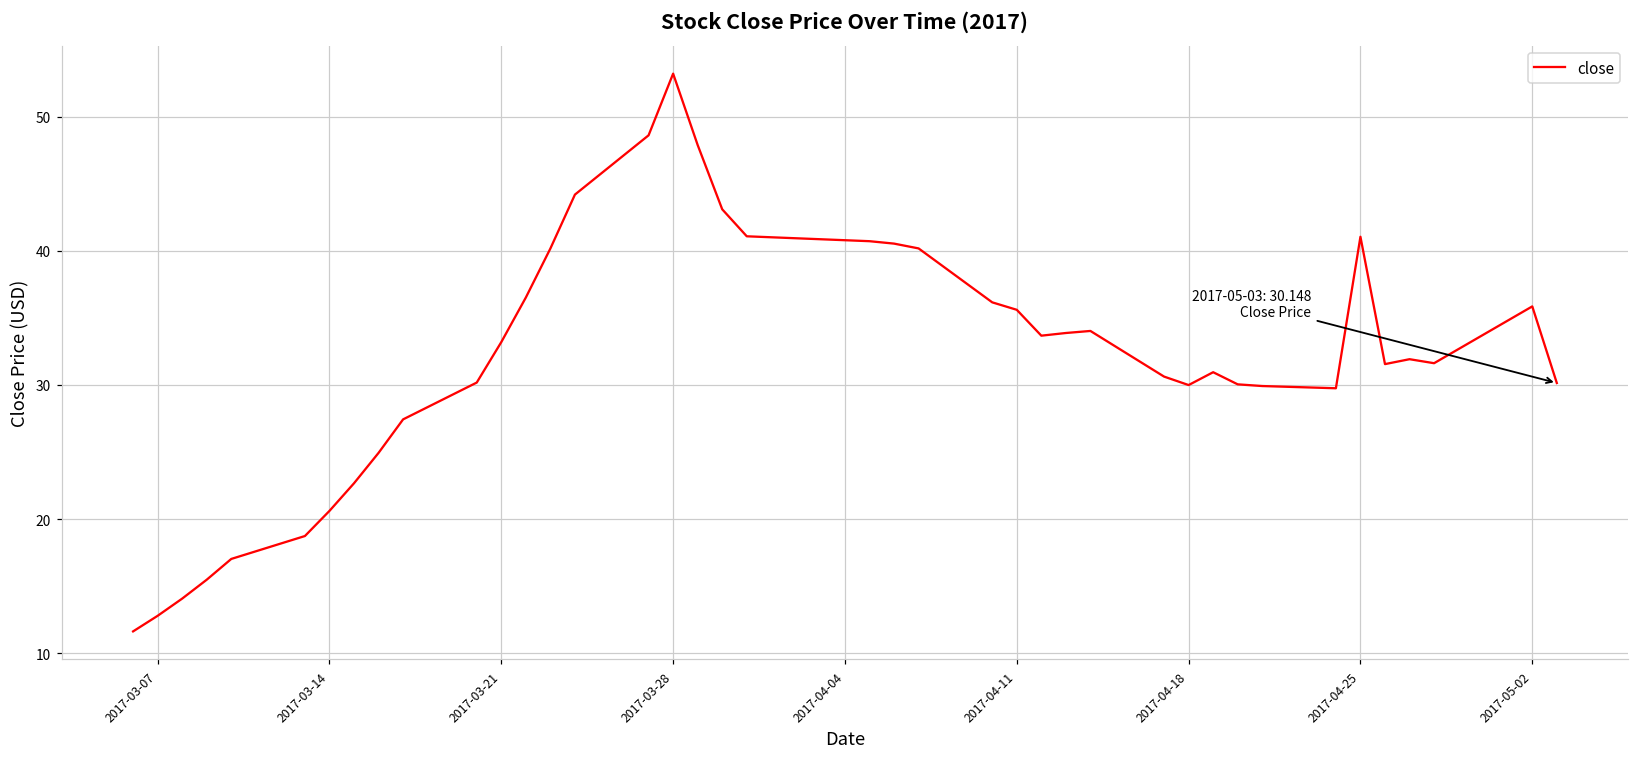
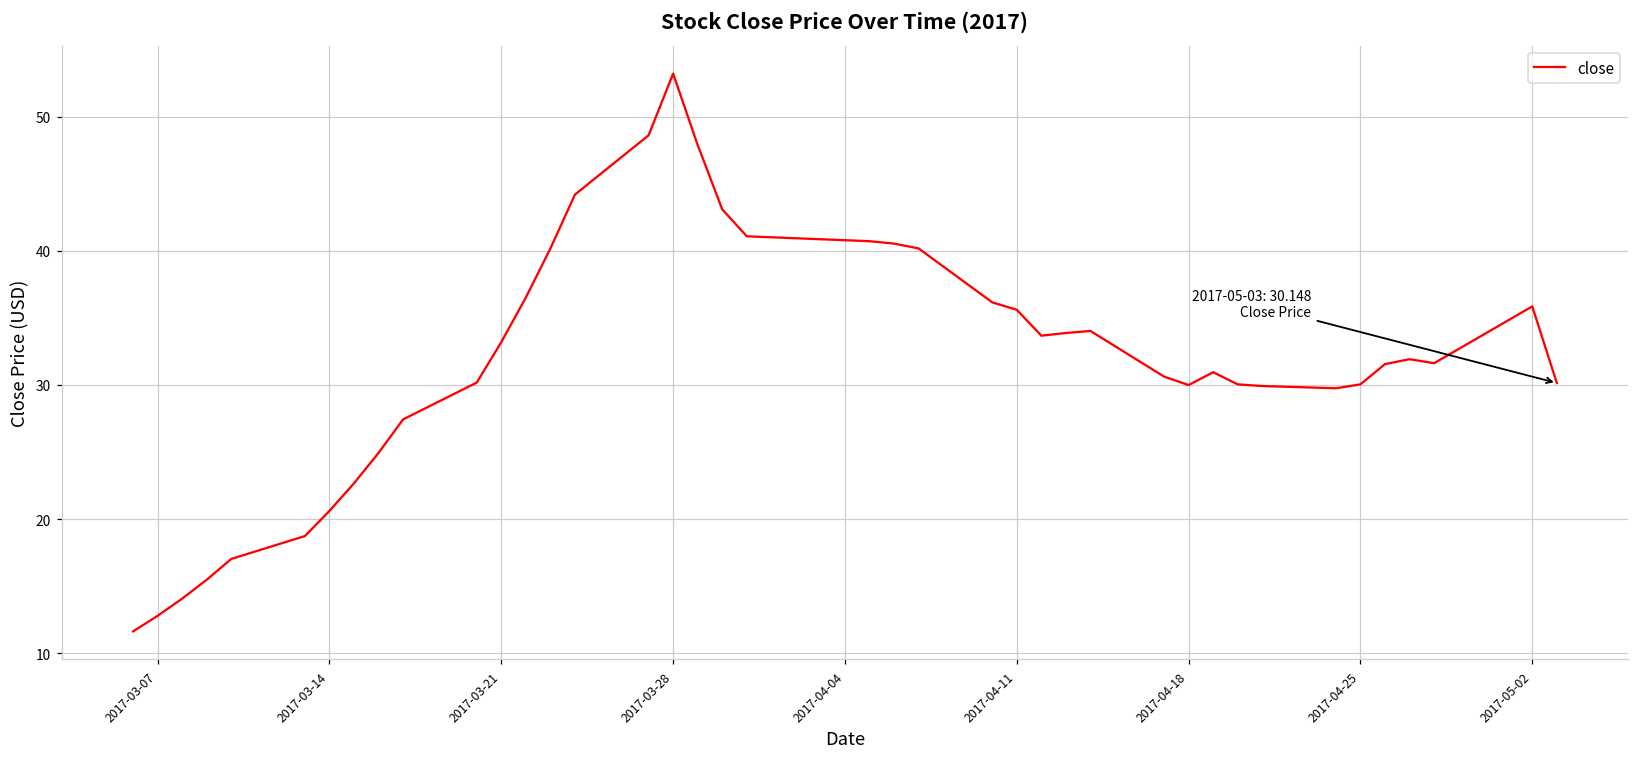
2017-04-25: 41.0 -> 30.0
